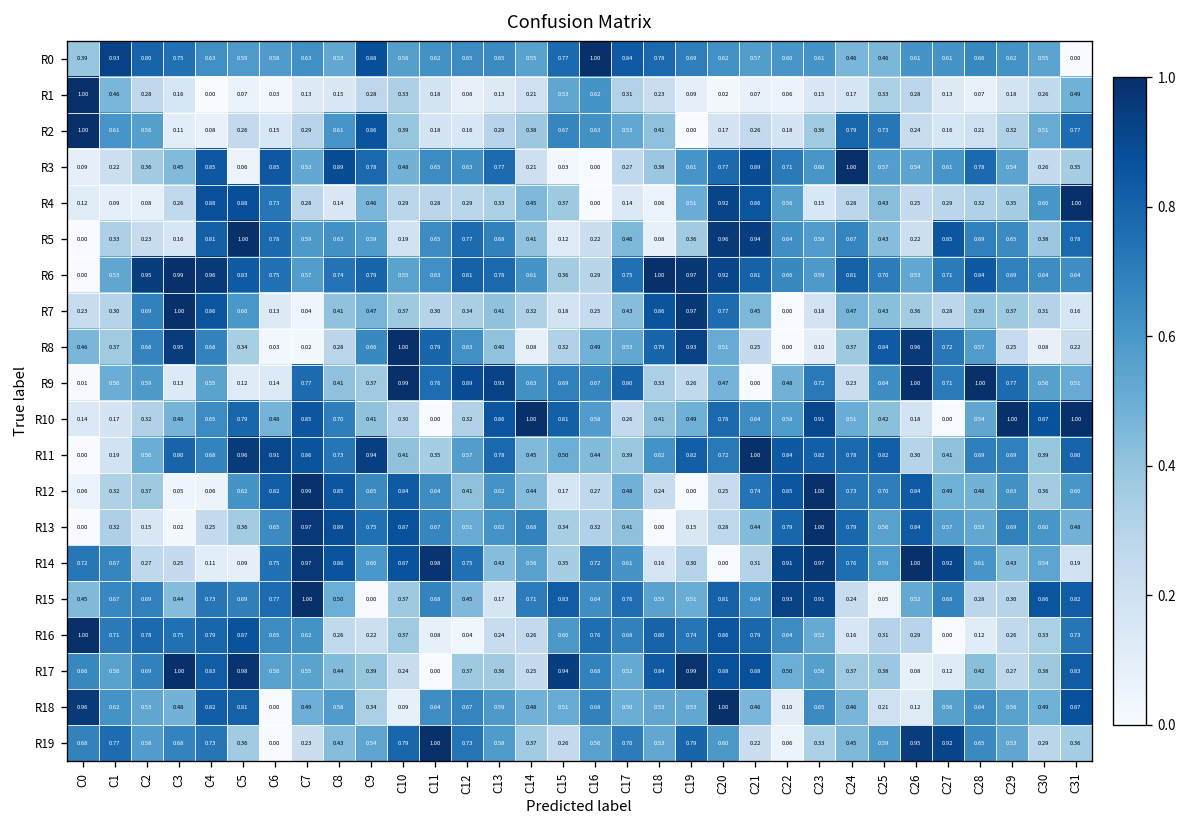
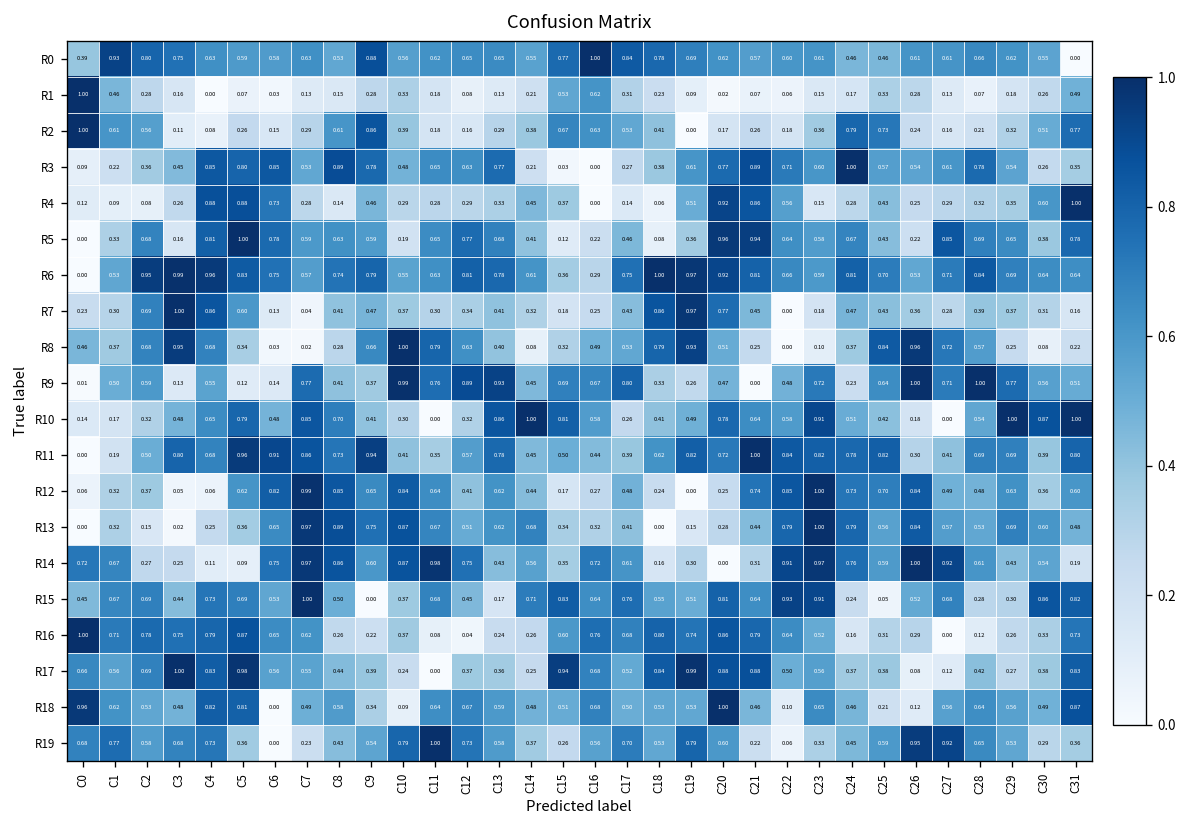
R3, C5: 0.06 -> 0.80
R5, C2: 0.23 -> 0.68
R9, C14: 0.63 -> 0.45
R15, C6: 0.77 -> 0.53
